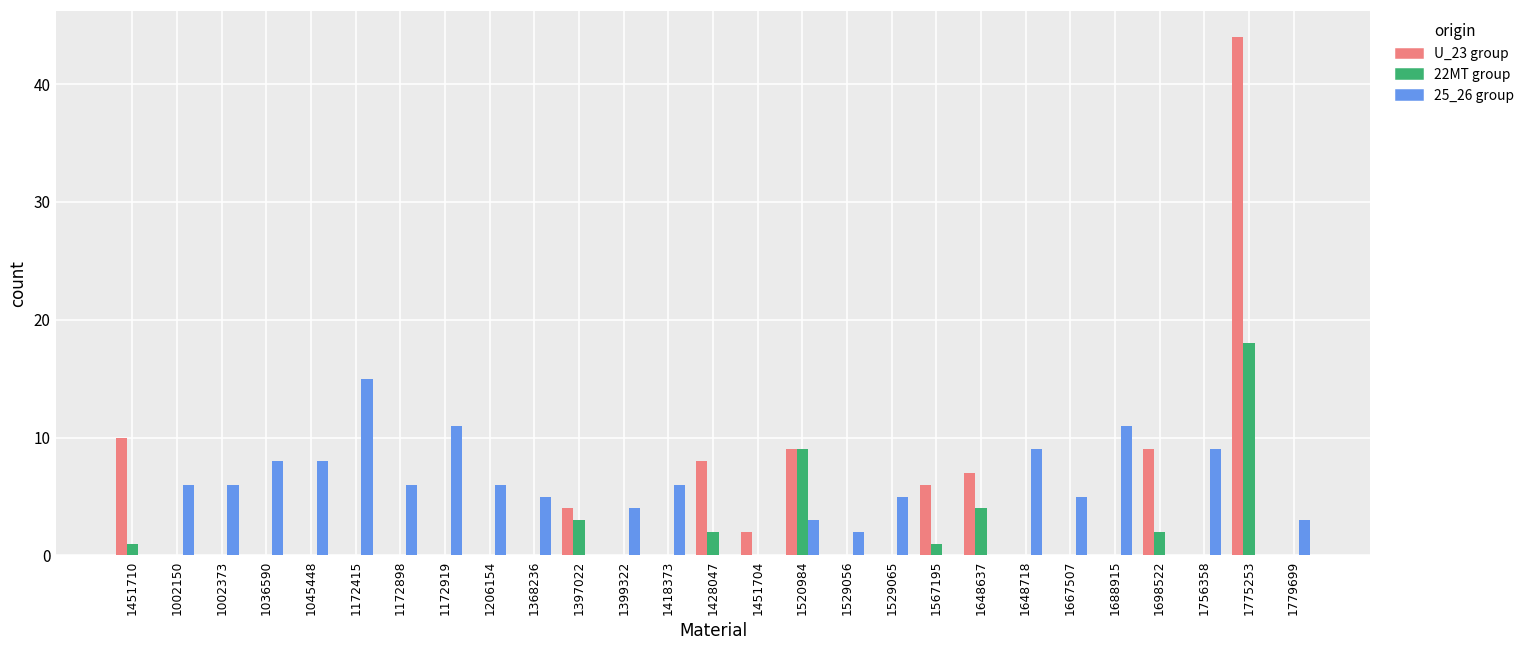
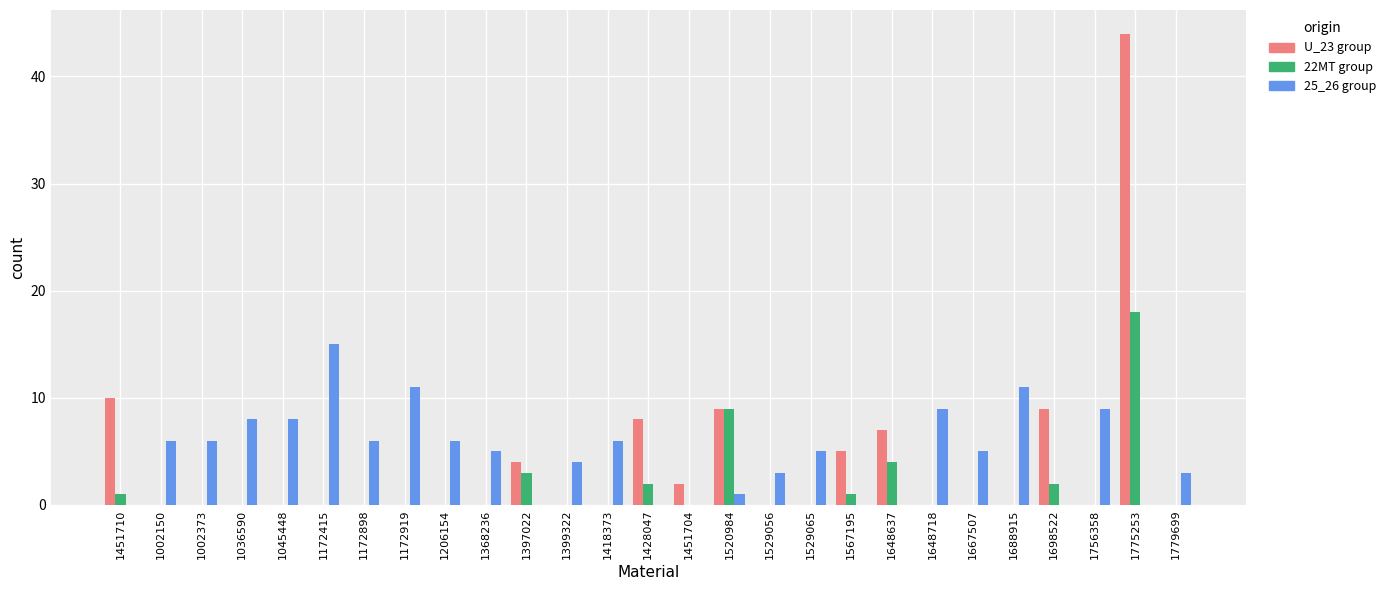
25_26 group, 1520984: 3 -> 1
25_26 group, 1529056: 2 -> 3
U_23 group, 1567195: 6 -> 5
